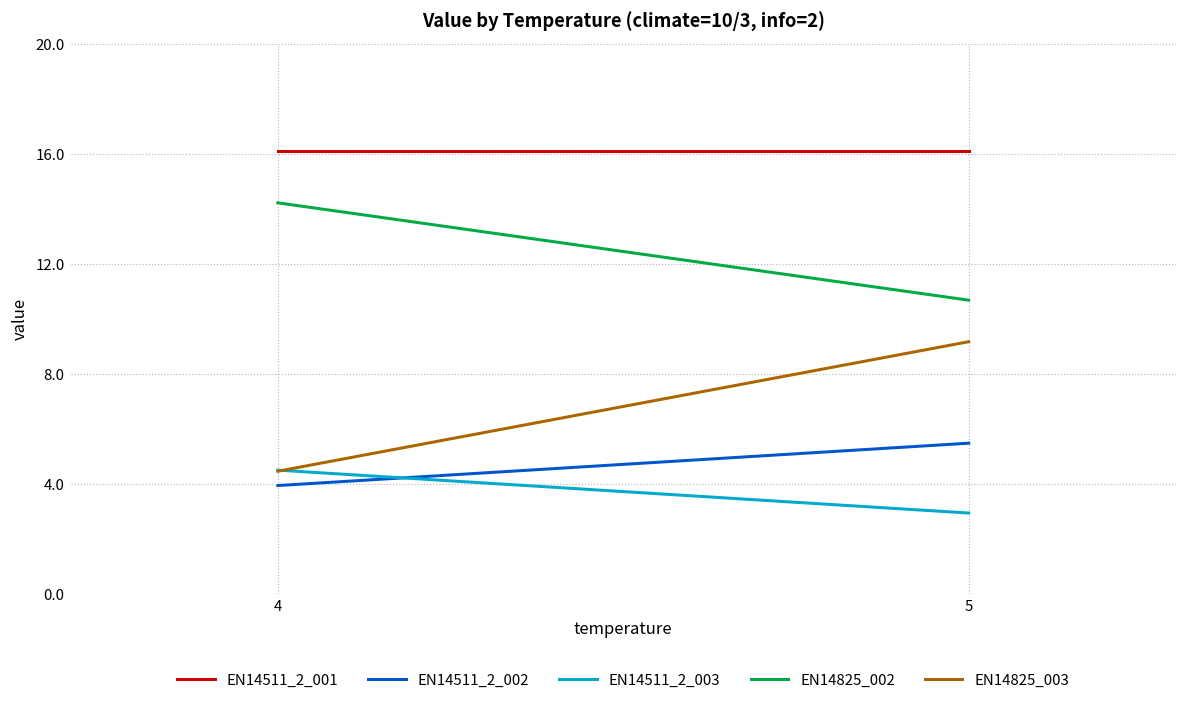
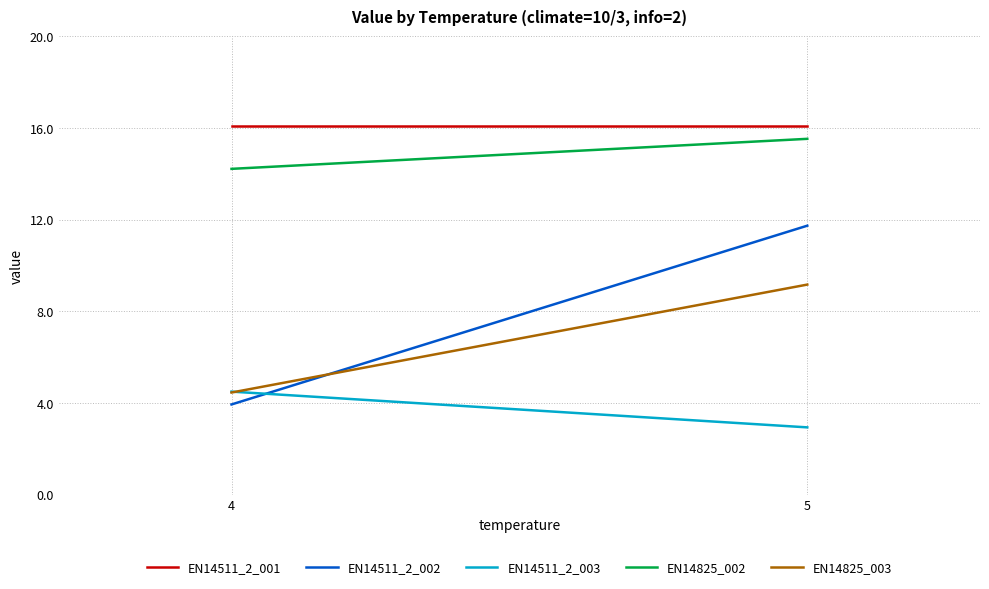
EN14511_2_002, 5: 5.5 -> 11.7
EN14825_002, 5: 10.7 -> 15.5
